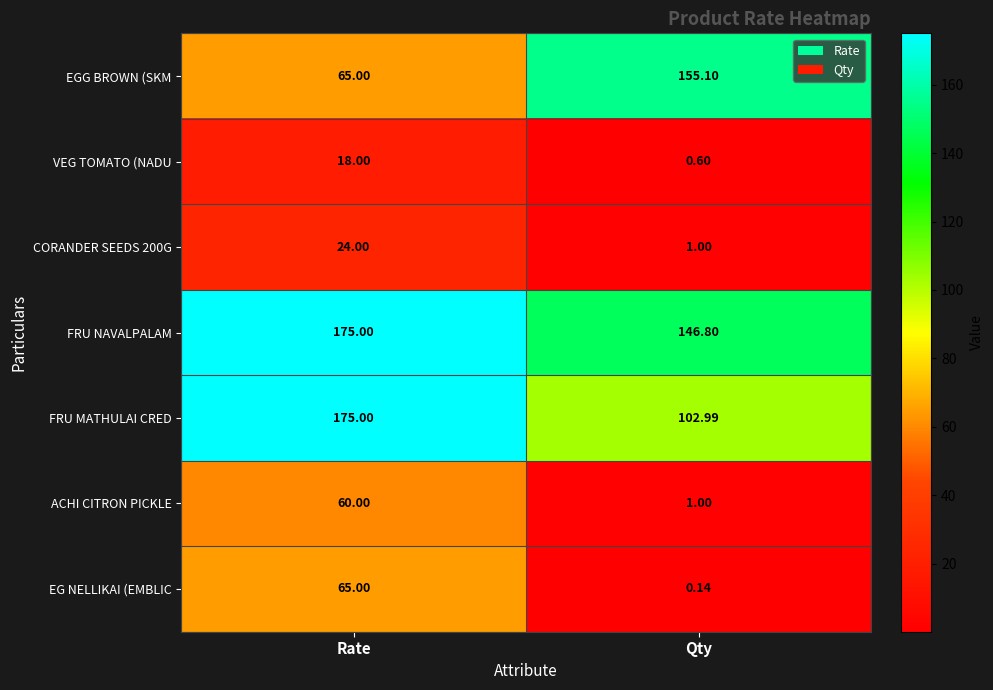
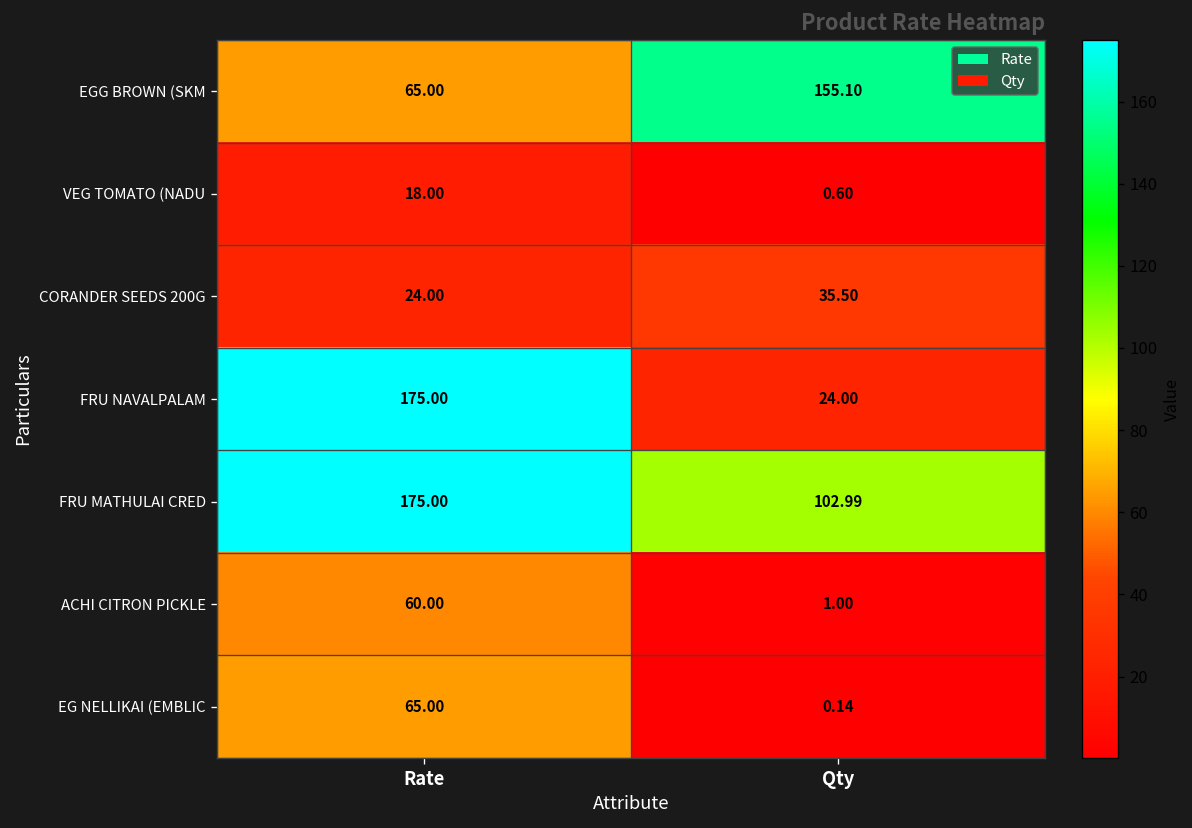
CORANDER SEEDS 200G, Qty: 1.00 -> 35.50
FRU NAVALPALAM, Qty: 146.80 -> 24.00
